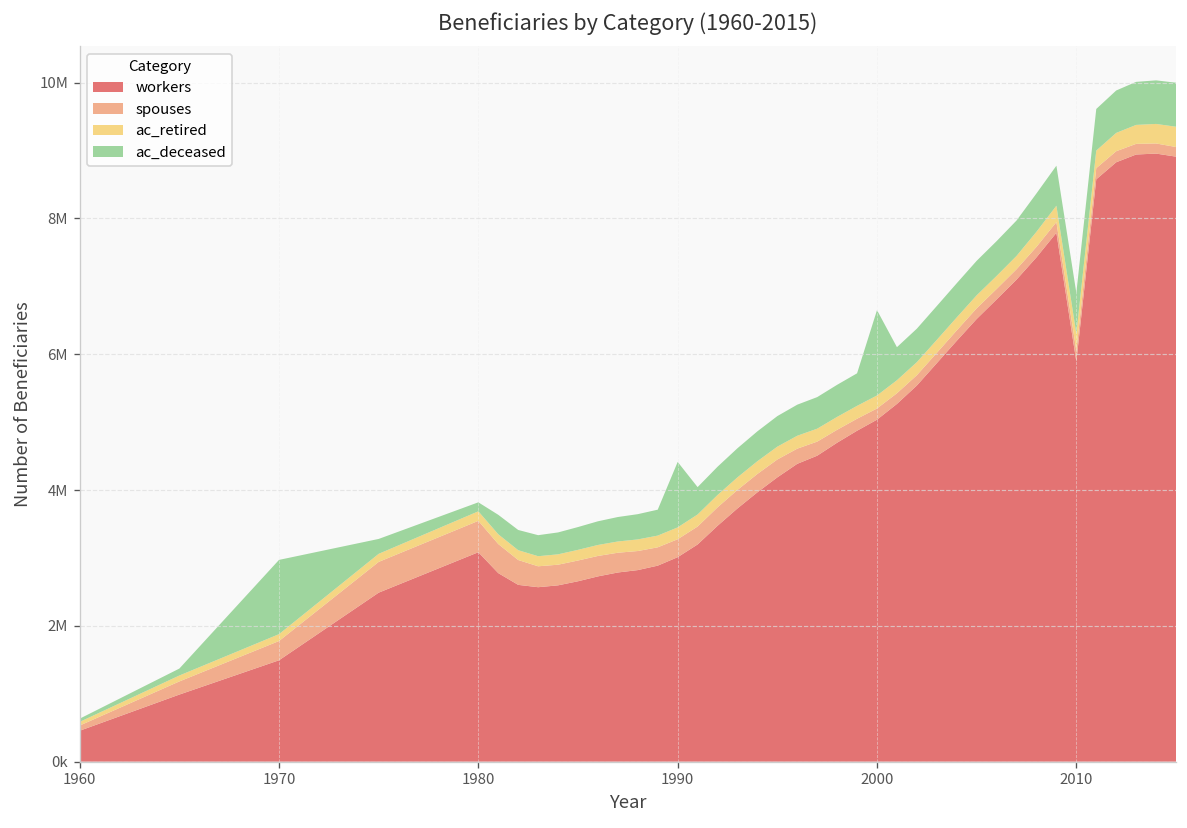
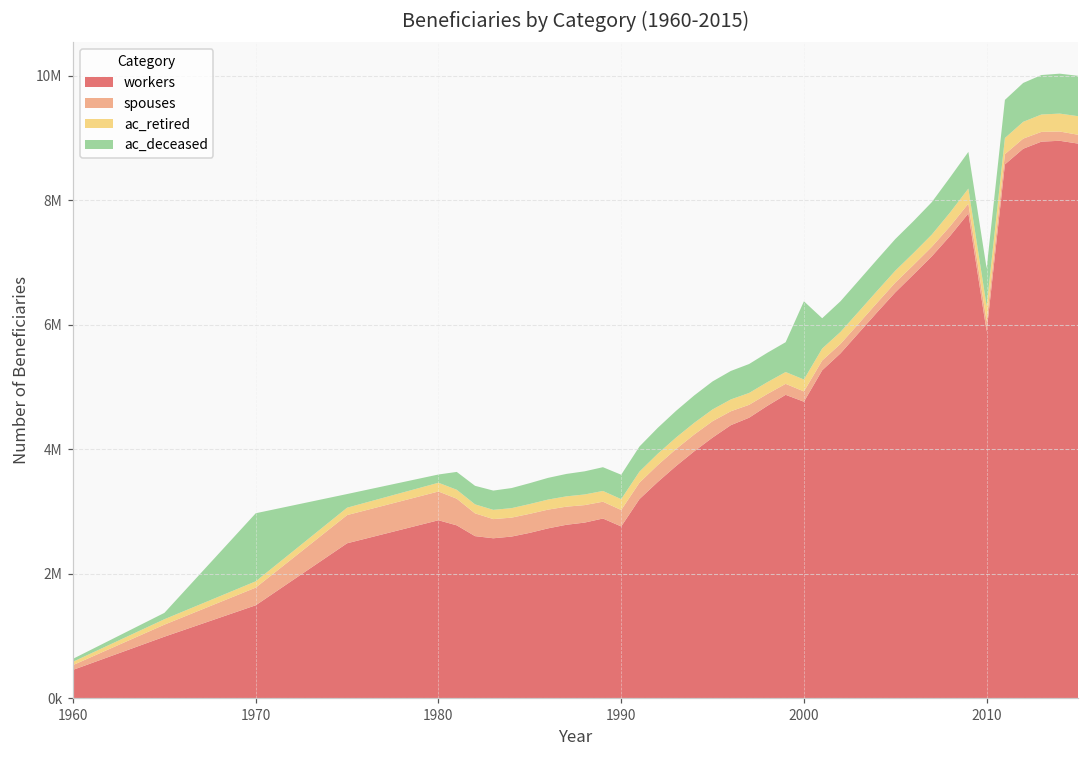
workers, 1980: 3100000 -> 2900000
workers, 1990: 3000000 -> 2800000
ac_deceased, 1990: 1000000 -> 400000
workers, 2000: 5000000 -> 4800000
